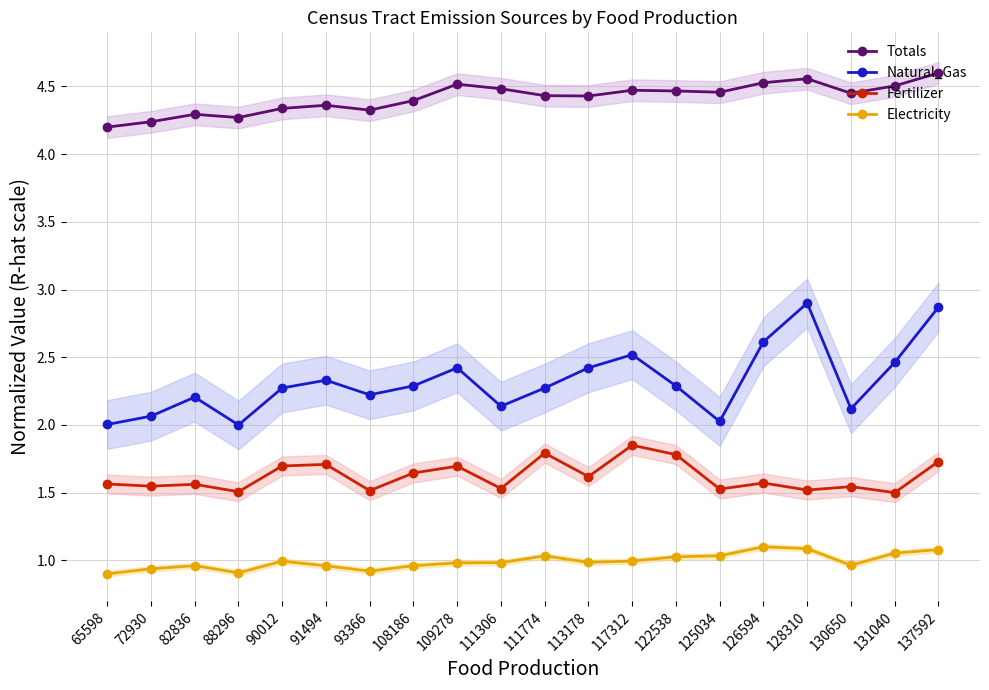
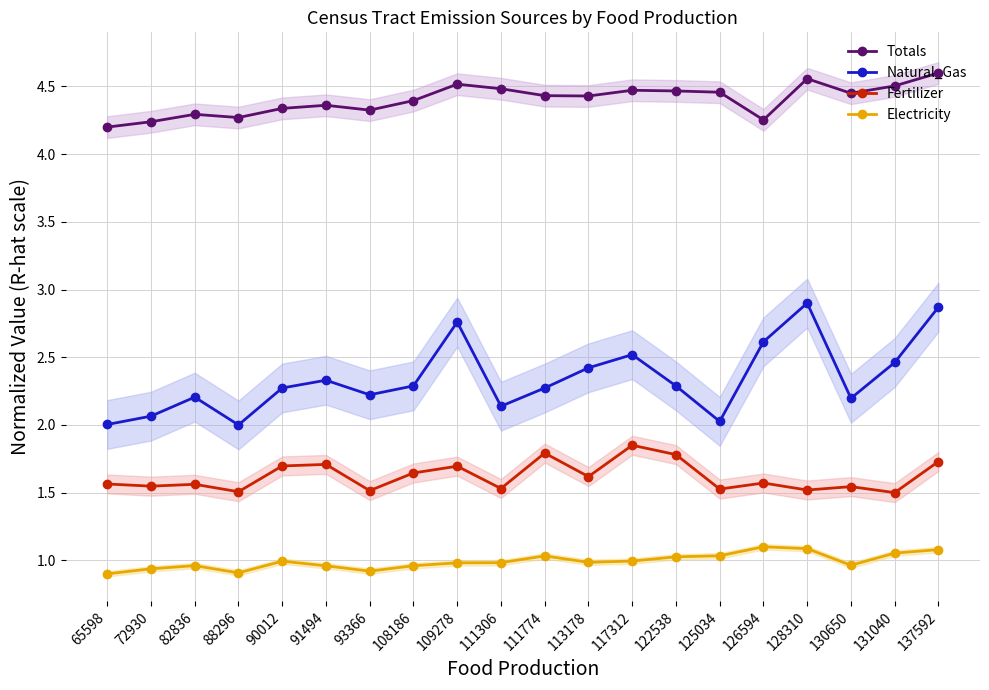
Natural_Gas, 109278: 2.42 -> 2.76
Totals, 126594: 4.53 -> 4.25
Natural_Gas, 130650: 2.12 -> 2.20
